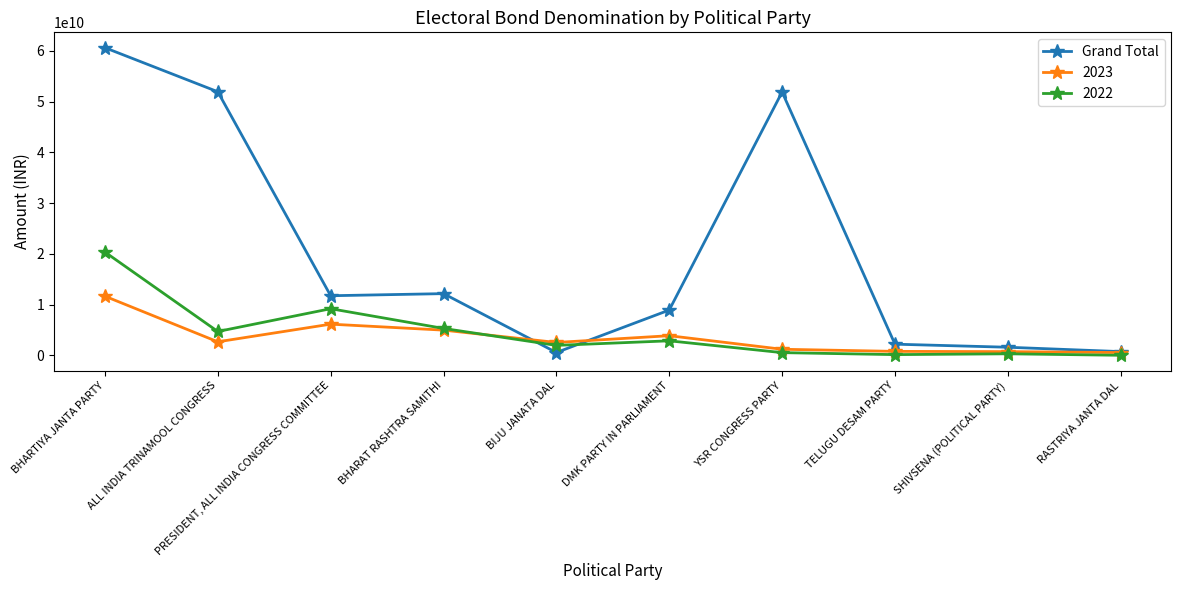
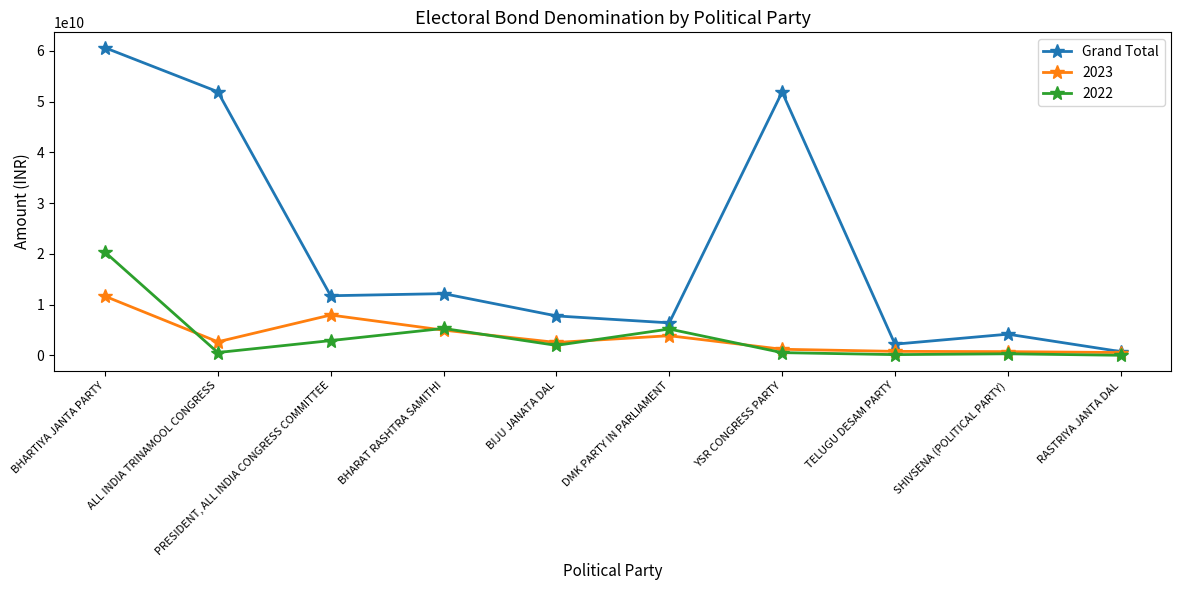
2022, ALL INDIA TRINAMOOL CONGRESS: 5000000000 -> 1000000000
2023, PRESIDENT, ALL INDIA CONGRESS COMMITTEE: 6000000000 -> 8000000000
2022, PRESIDENT, ALL INDIA CONGRESS COMMITTEE: 9000000000 -> 3000000000
Grand Total, BIJU JANATA DAL: 1000000000 -> 8000000000
Grand Total, DMK PARTY IN PARLIAMENT: 9000000000 -> 6000000000
2022, DMK PARTY IN PARLIAMENT: 3000000000 -> 5000000000
Grand Total, SHIVSENA (POLITICAL PARTY): 2000000000 -> 4000000000
